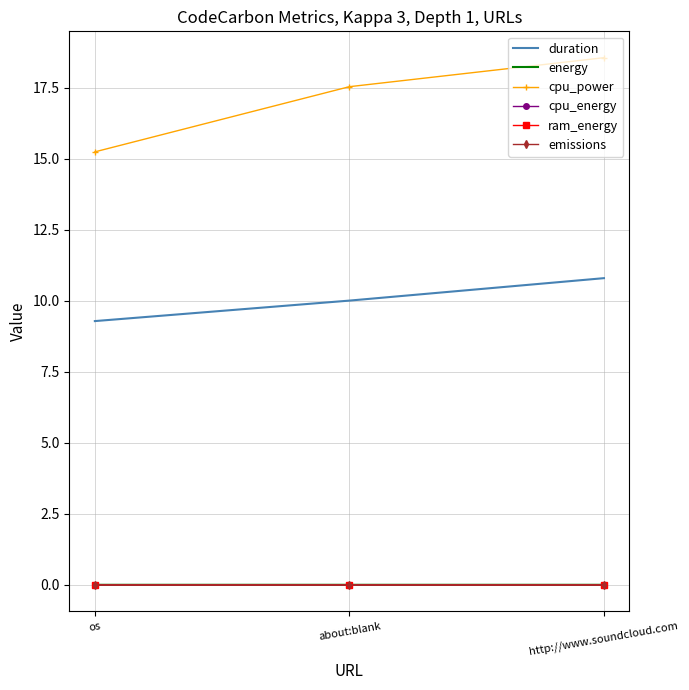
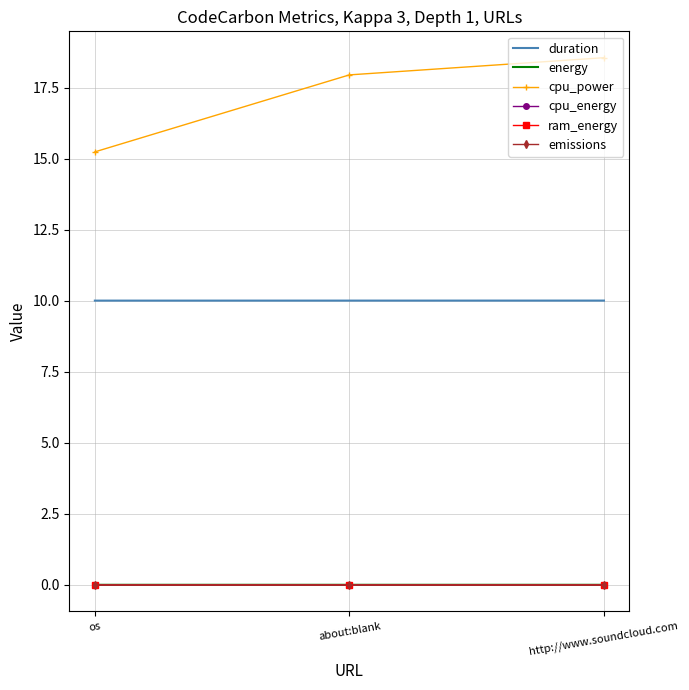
duration, os: 9.3 -> 10.0
cpu_power, about:blank: 17.5 -> 17.9
duration, http://www.soundcloud.com: 10.8 -> 10.0
